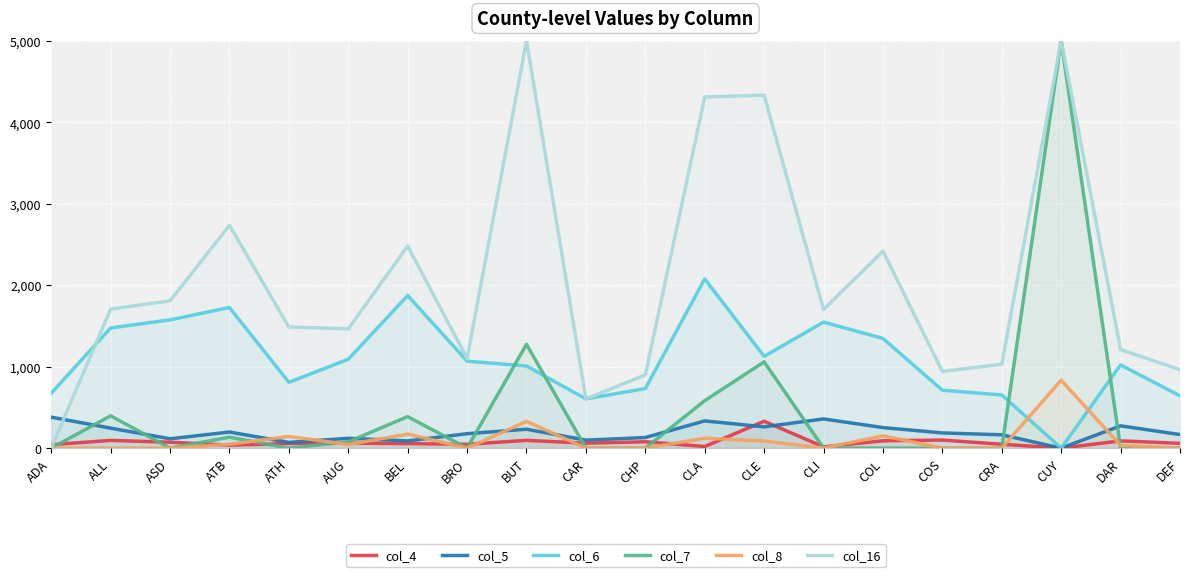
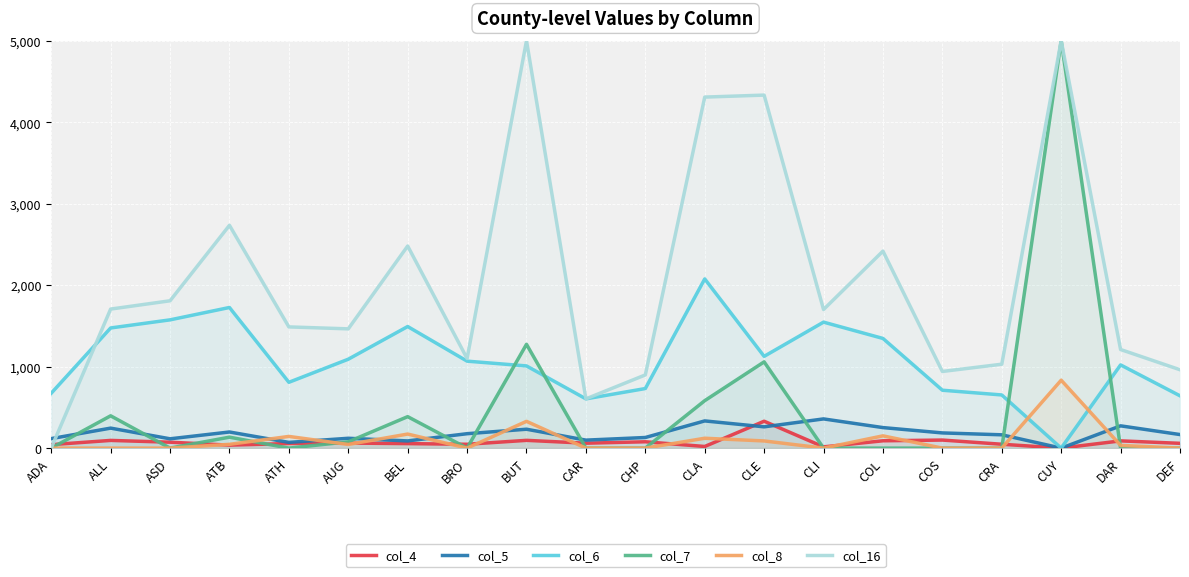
col_5, ADA: 400 -> 100
col_6, BEL: 1,900 -> 1,500
